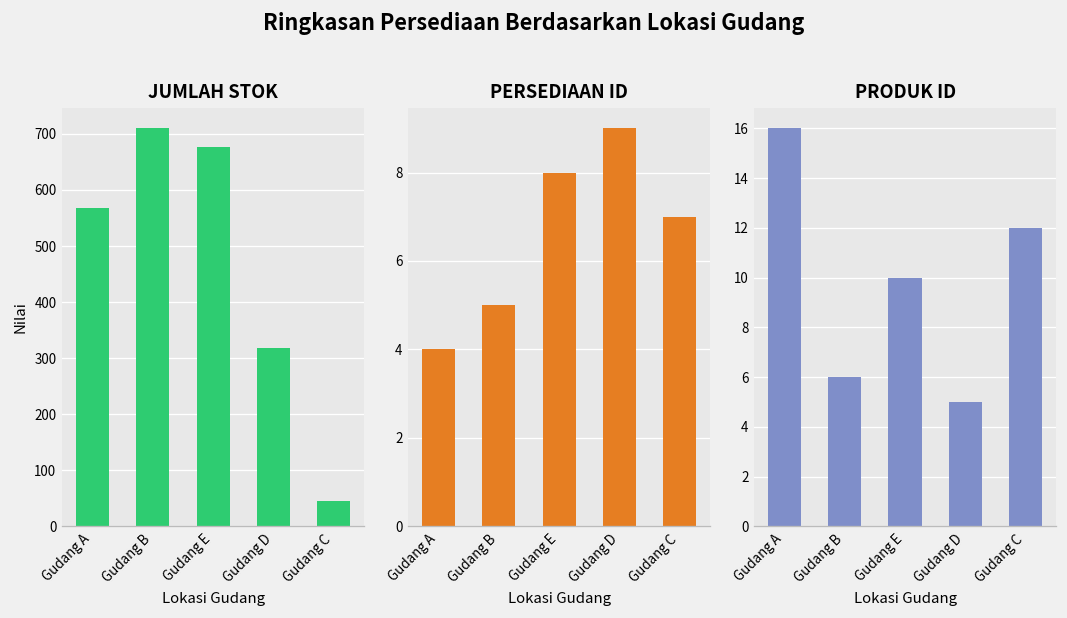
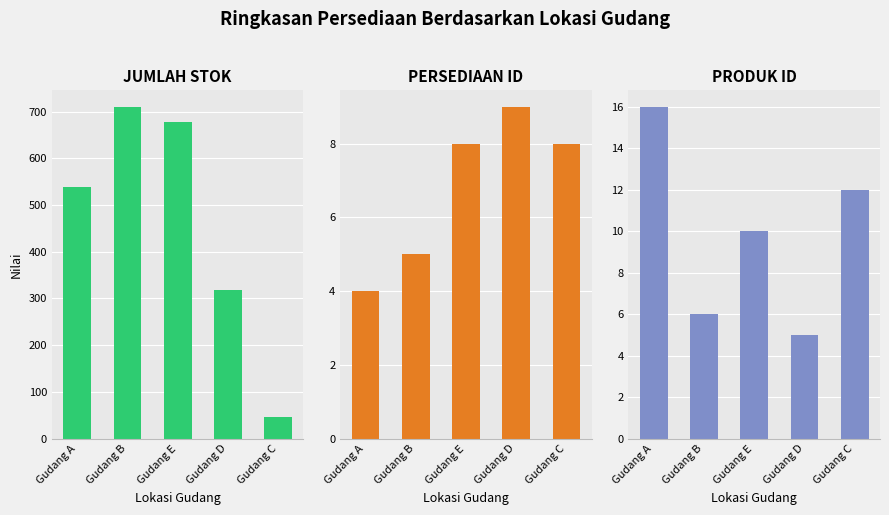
JUMLAH STOK, Gudang A: 570 -> 540
PERSEDIAAN ID, Gudang C: 7 -> 8
